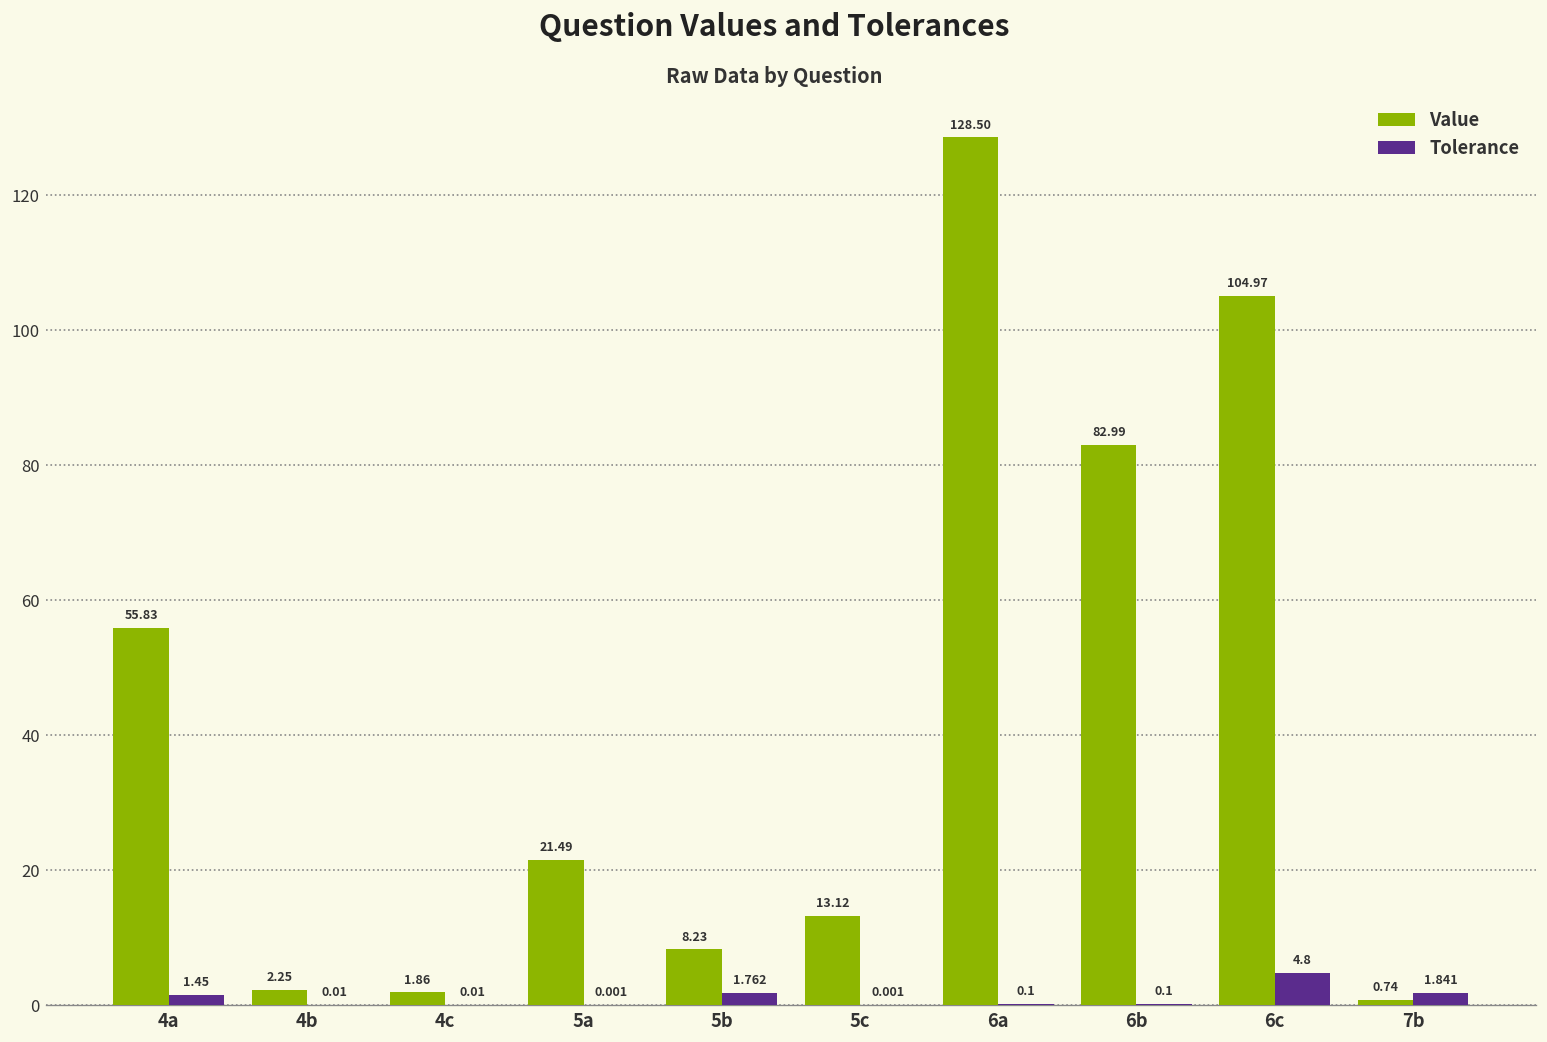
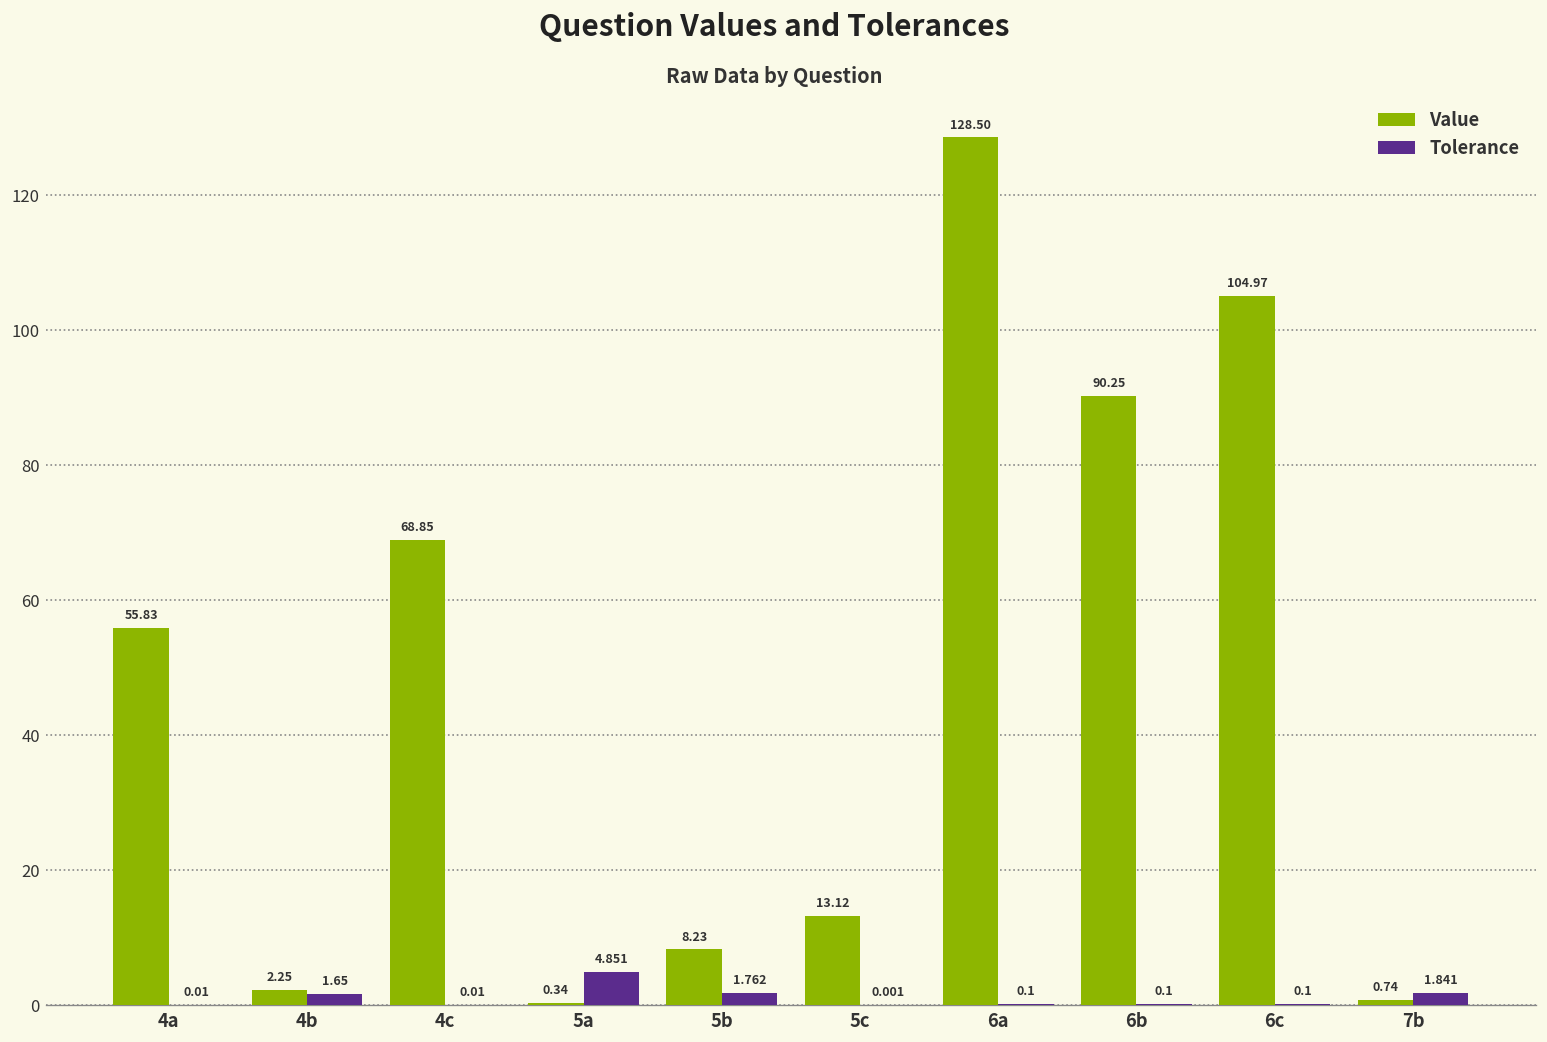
Tolerance, 4a: 1.45 -> 0.01
Tolerance, 4b: 0.01 -> 1.65
Value, 4c: 1.86 -> 68.85
Value, 5a: 21.49 -> 0.34
Tolerance, 5a: 0.001 -> 4.851
Value, 6b: 82.99 -> 90.25
Tolerance, 6c: 4.8 -> 0.1
